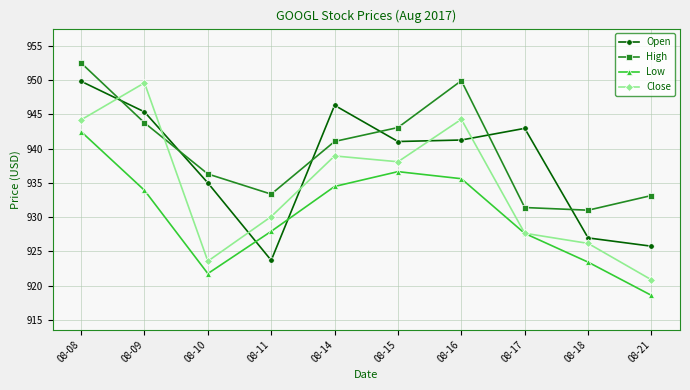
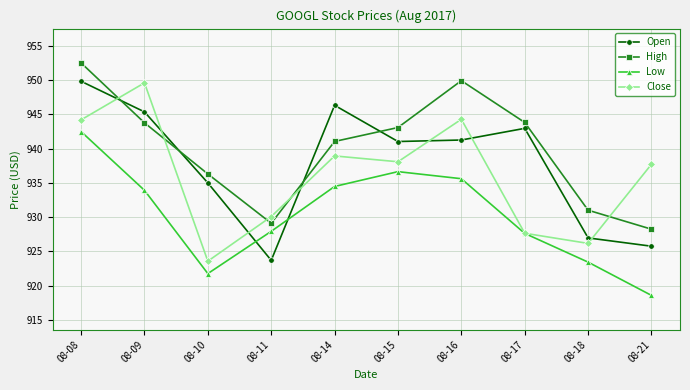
High, 08-11: 933 -> 929
High, 08-17: 931 -> 944
High, 08-21: 933 -> 928
Close, 08-21: 921 -> 938
